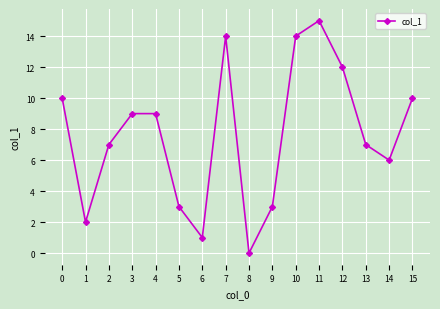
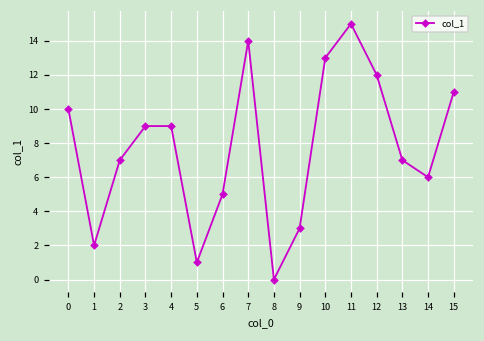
5: 3 -> 1
6: 1 -> 5
10: 14 -> 13
15: 10 -> 11
